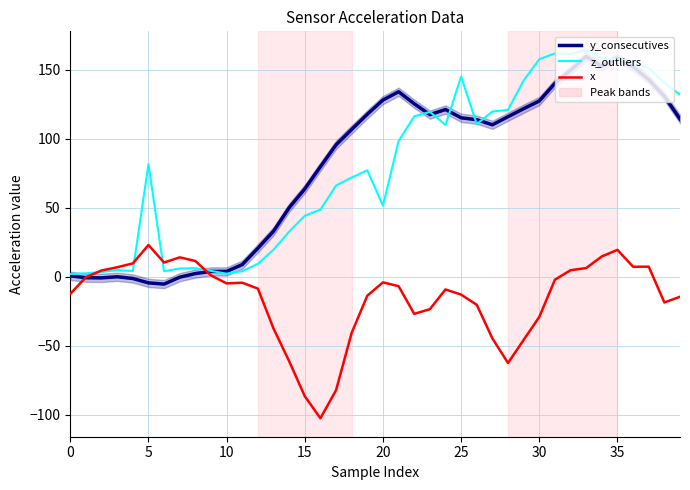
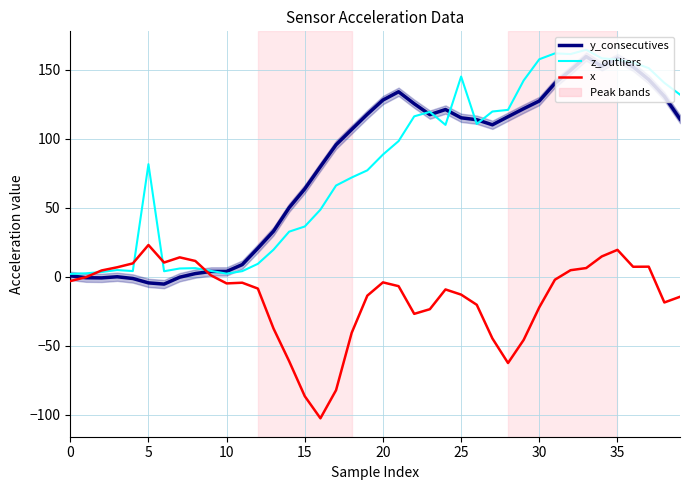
x, 0: -12 -> -3
z_outliers, 15: 44 -> 36
z_outliers, 20: 52 -> 89
x, 30: -29 -> -22
